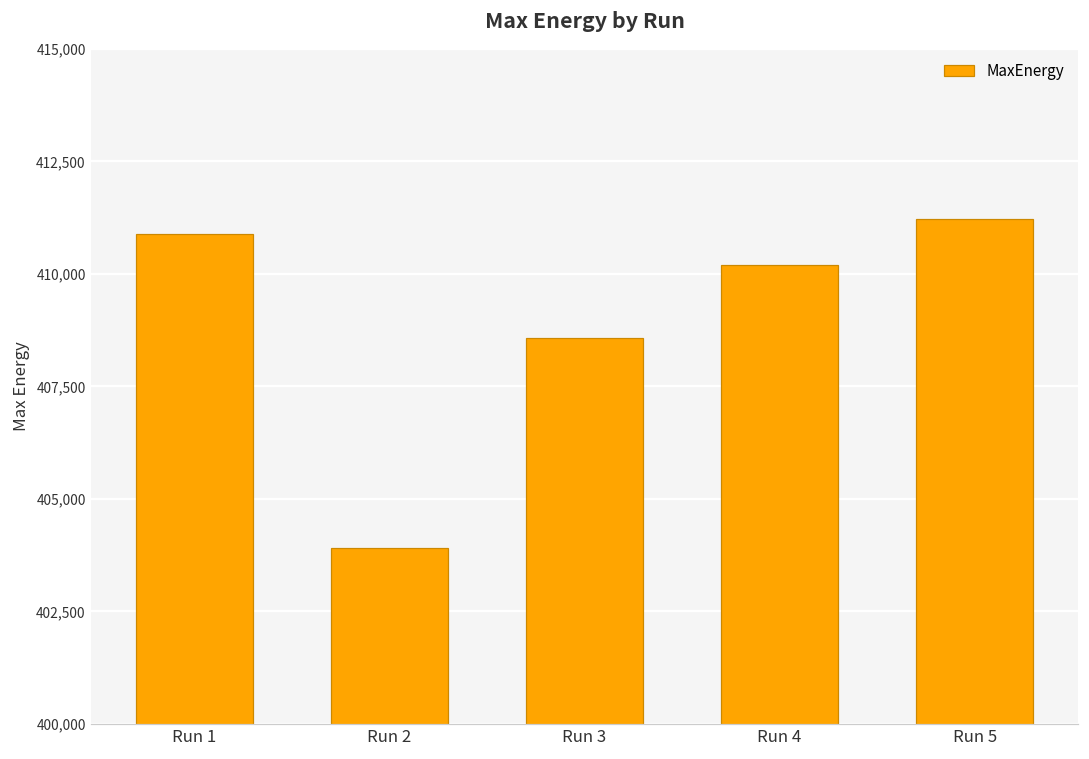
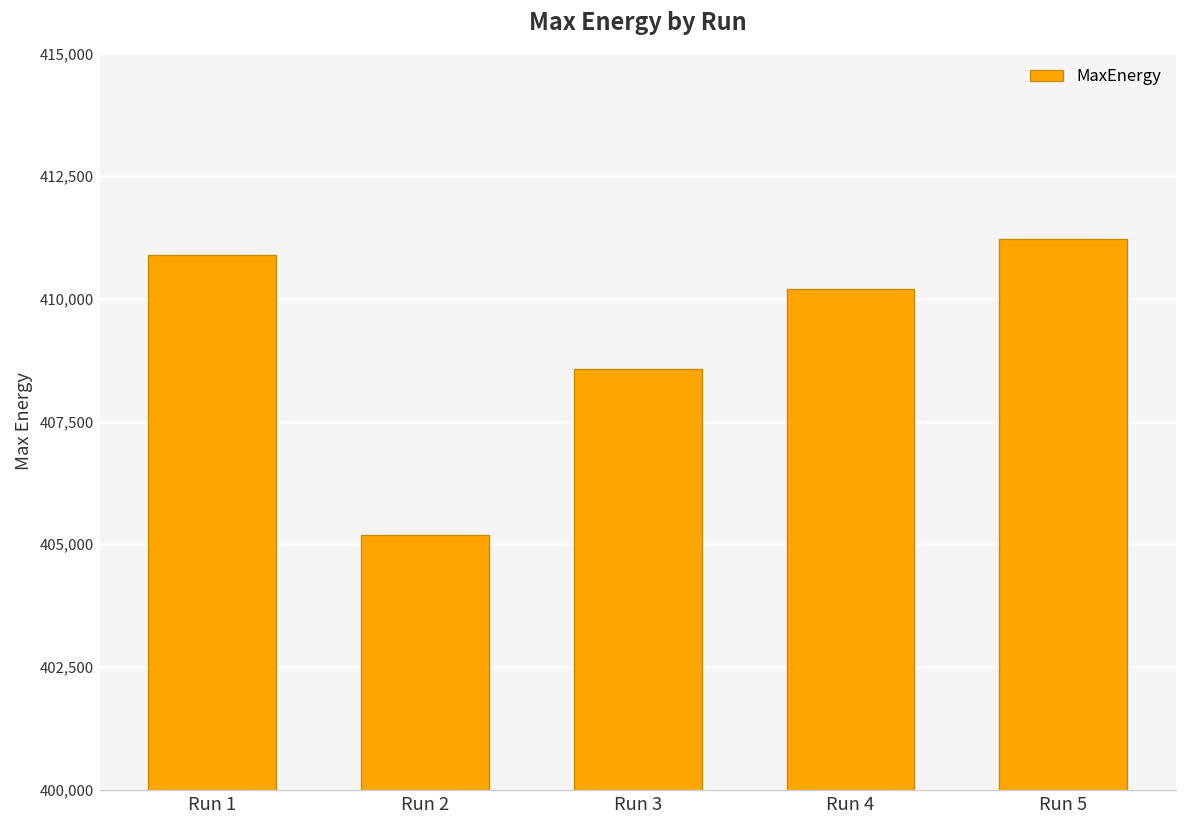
Run 2: 403,900 -> 405,200
